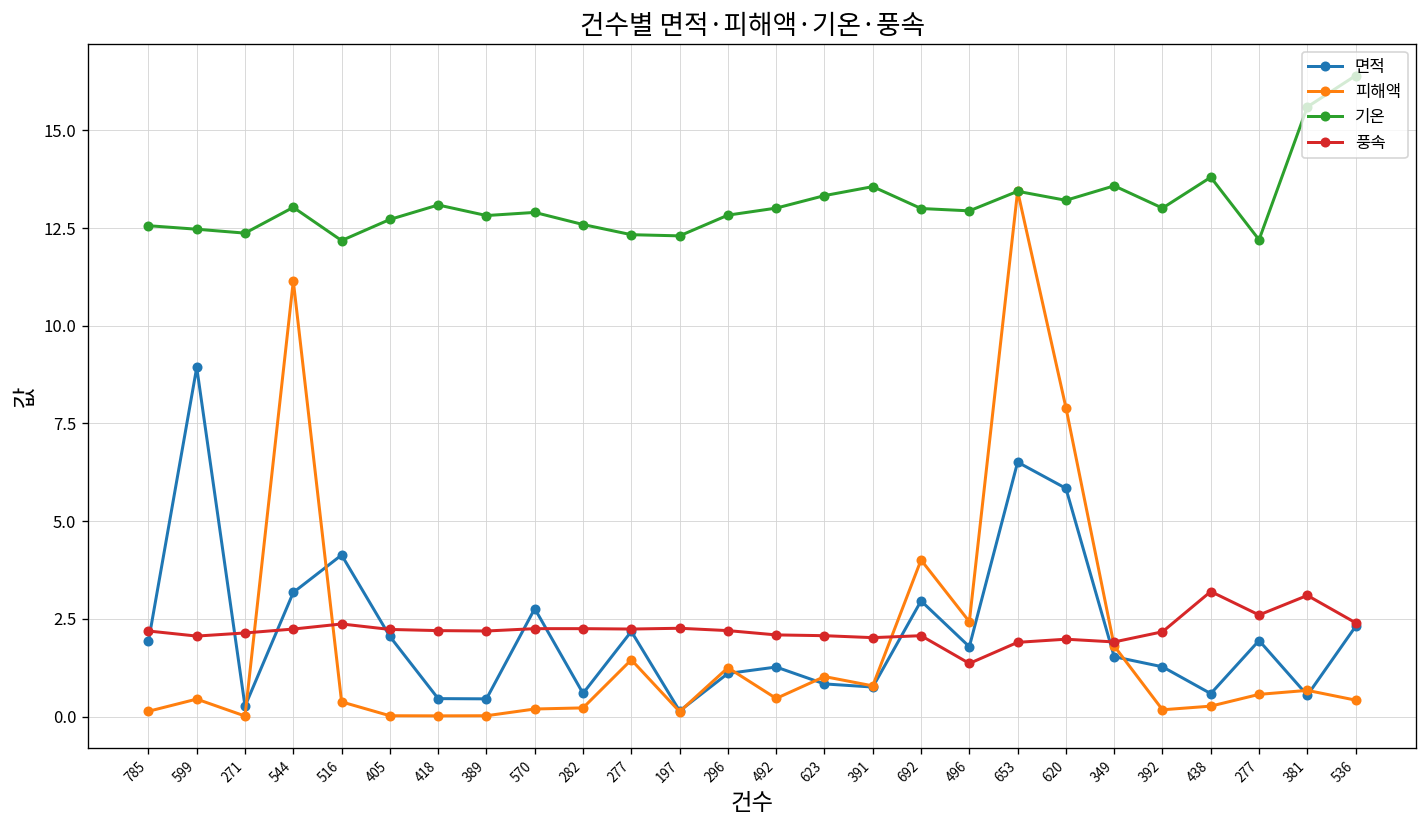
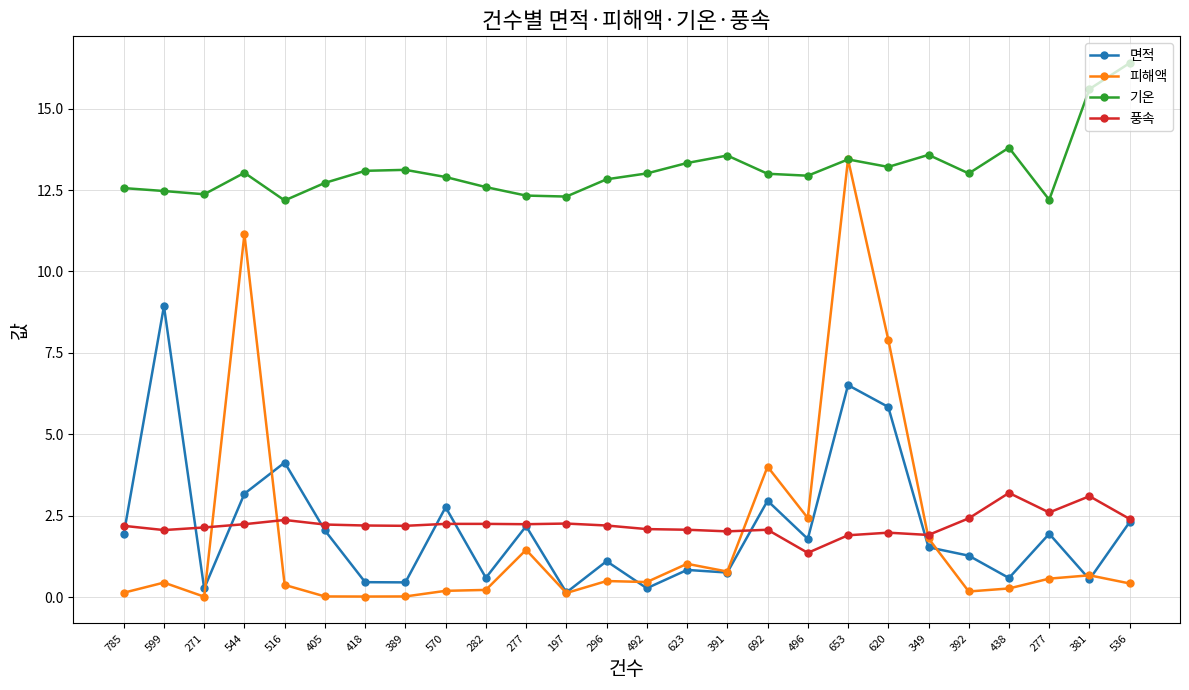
기온, 389: 12.8 -> 13.1
피해액, 296: 1.3 -> 0.5
면적, 492: 1.3 -> 0.3
풍속, 392: 2.2 -> 2.4
